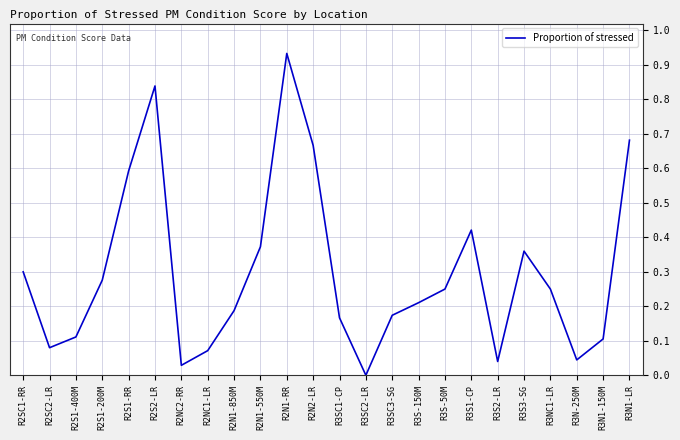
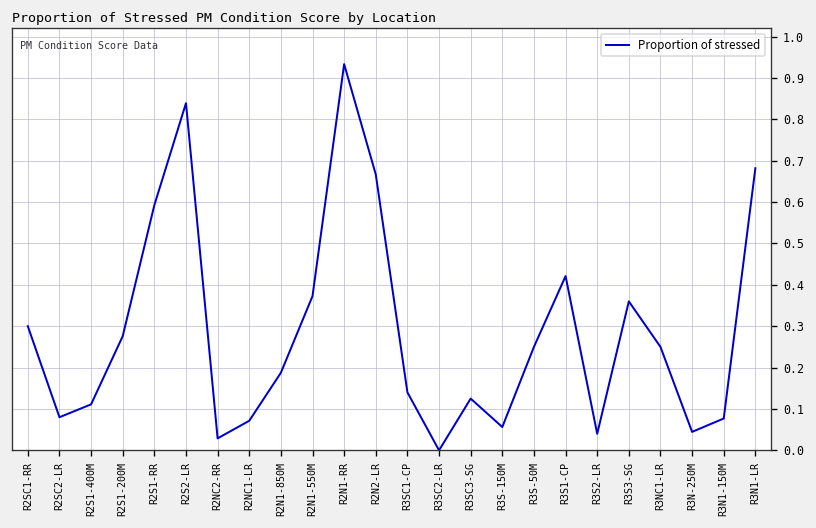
R3SC1-CP: 0.17 -> 0.14
R3SC3-SG: 0.17 -> 0.13
R3S-150M: 0.21 -> 0.06
R3N1-150M: 0.11 -> 0.08
